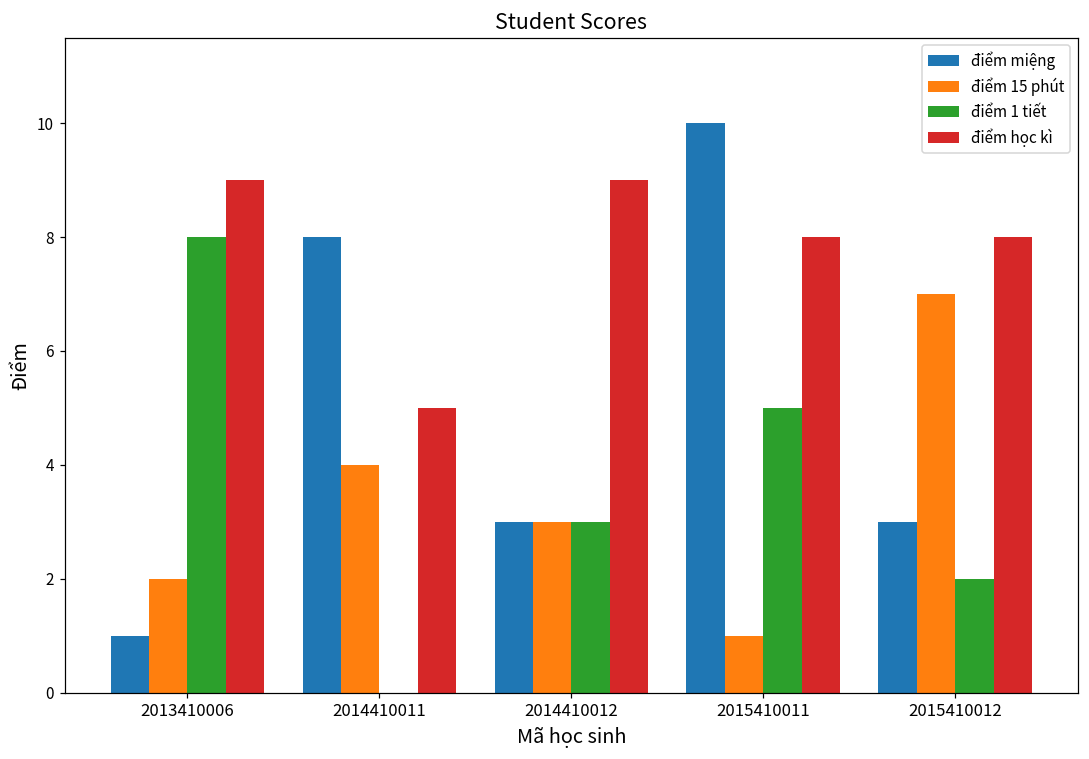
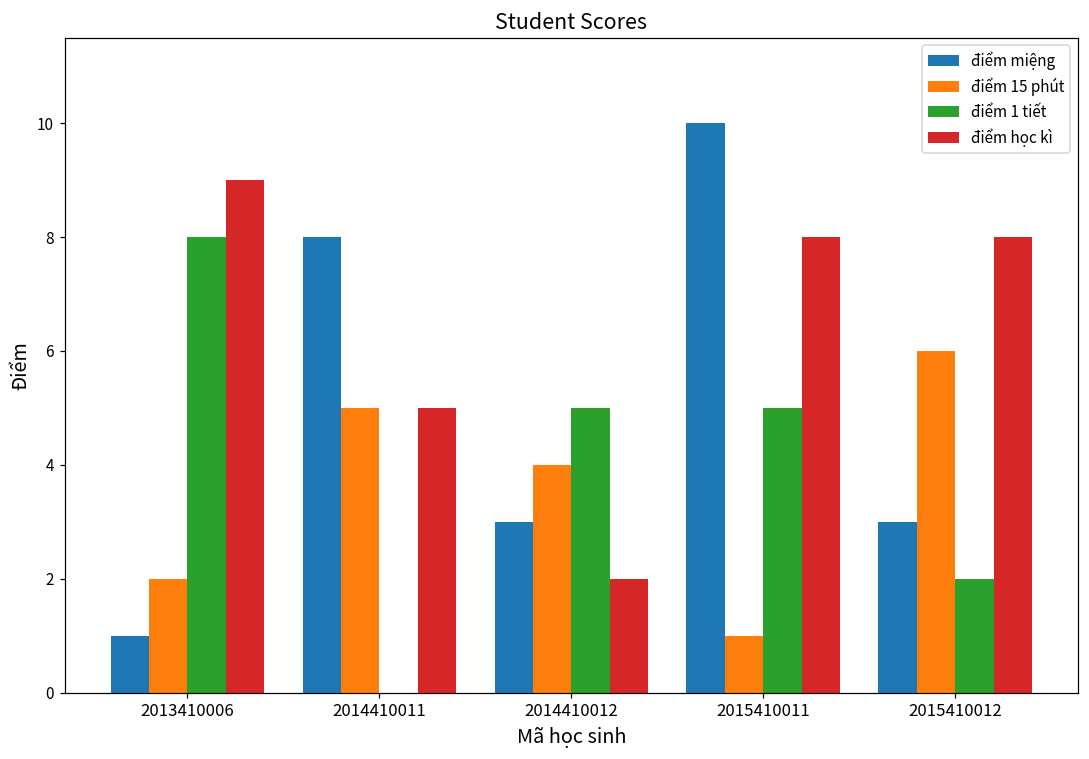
điểm 15 phút, 2014410011: 4 -> 5
điểm 15 phút, 2014410012: 3 -> 4
điểm 1 tiết, 2014410012: 3 -> 5
điểm học kì, 2014410012: 9 -> 2
điểm 15 phút, 2015410012: 7 -> 6
